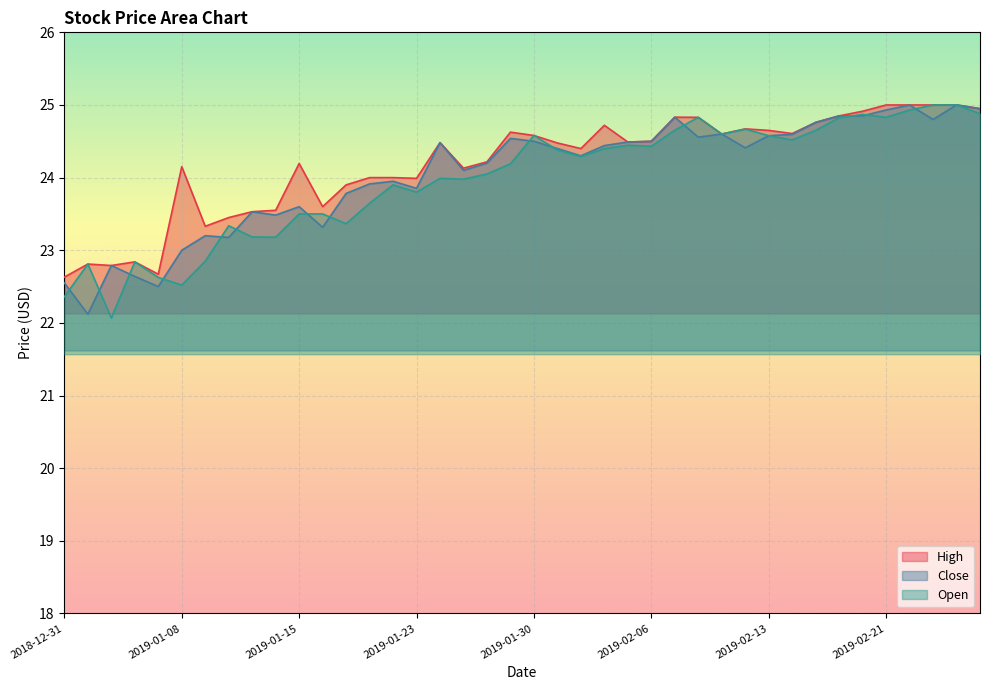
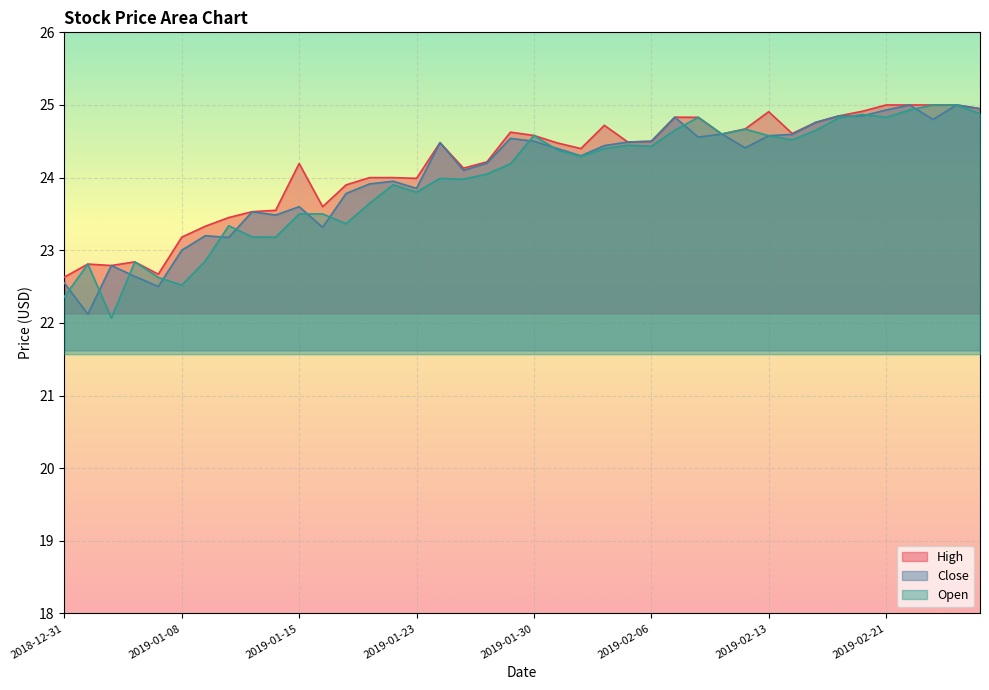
High, 2019-01-08: 24.2 -> 23.2
High, 2019-02-13: 24.6 -> 24.9
